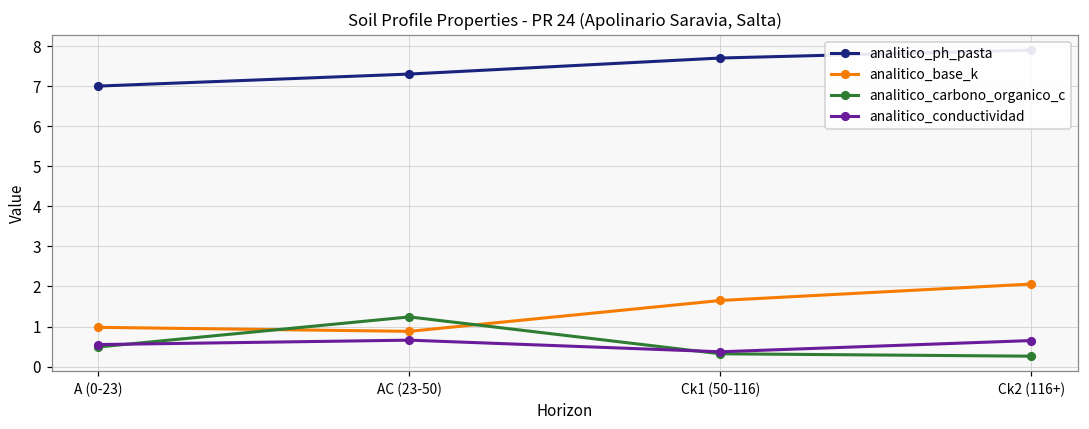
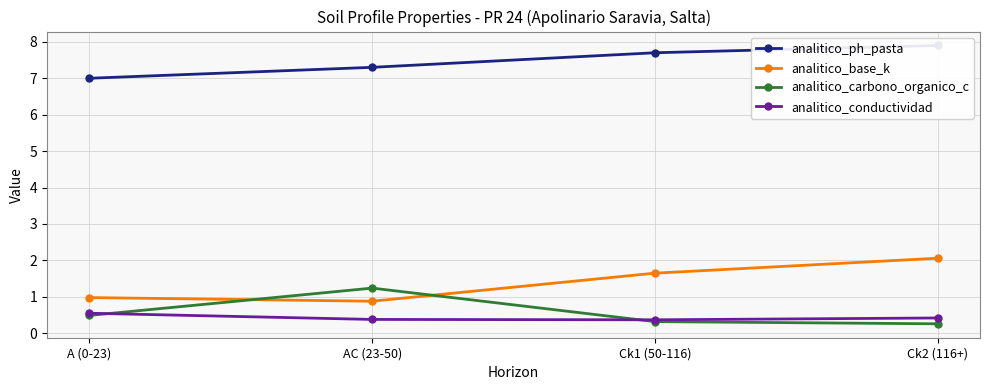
analitico_conductividad, AC (23-50): 0.7 -> 0.4
analitico_conductividad, Ck2 (116+): 0.7 -> 0.4
